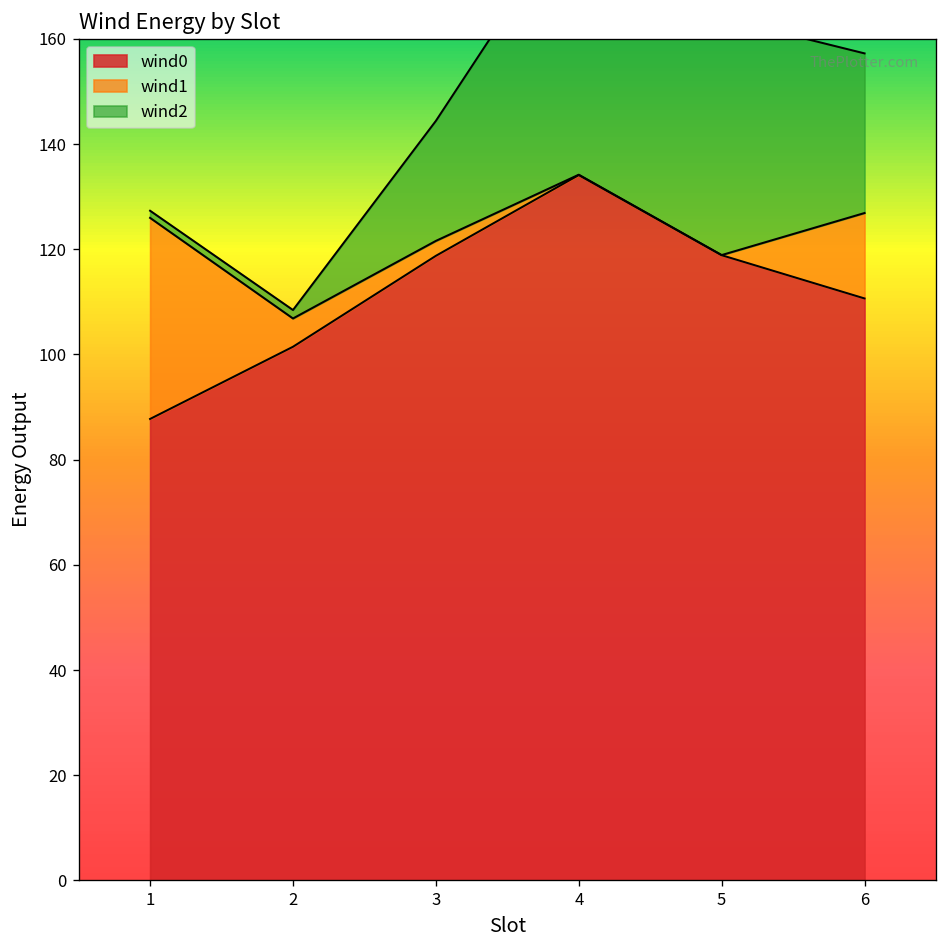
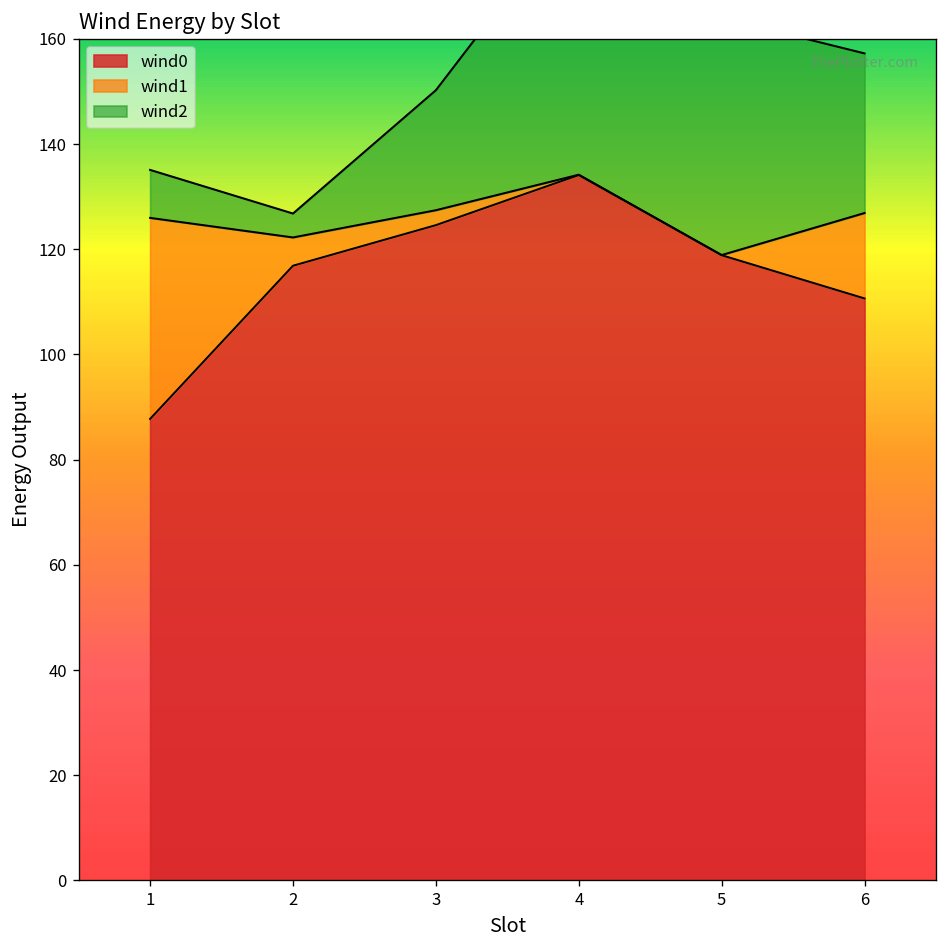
wind2, 1: 1 -> 9
wind0, 2: 101 -> 117
wind2, 2: 2 -> 5
wind0, 3: 119 -> 125
